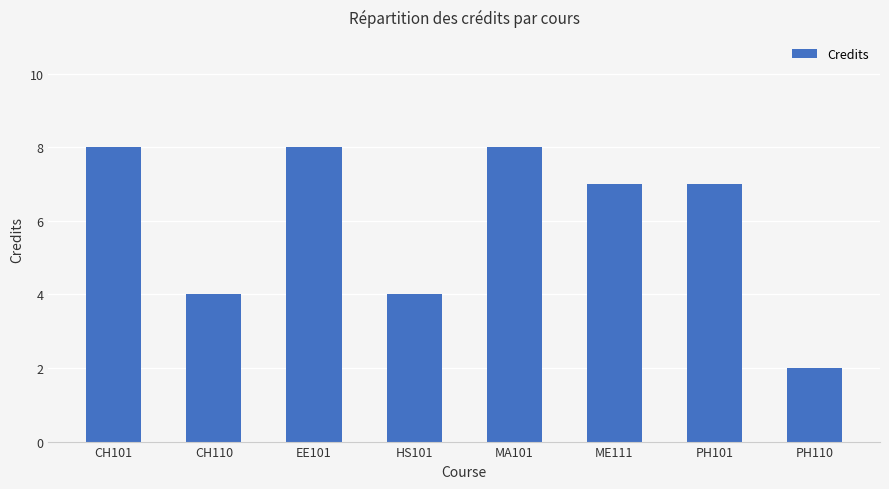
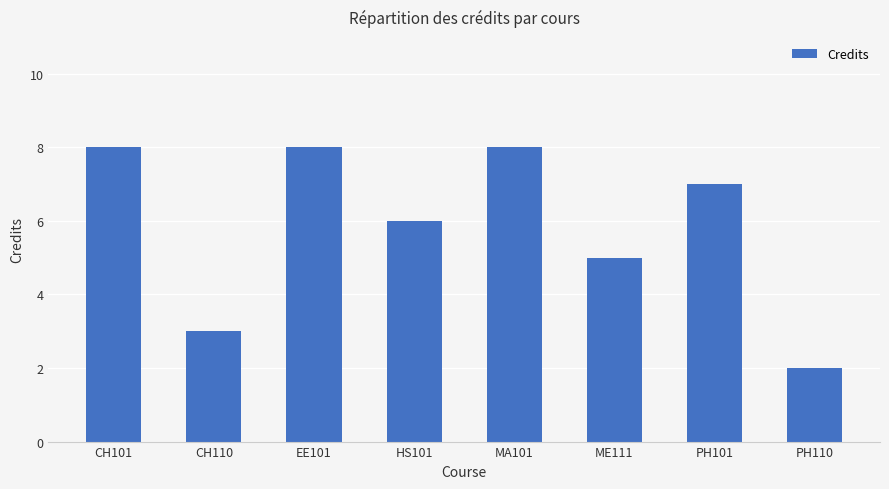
CH110: 4 -> 3
HS101: 4 -> 6
ME111: 7 -> 5
